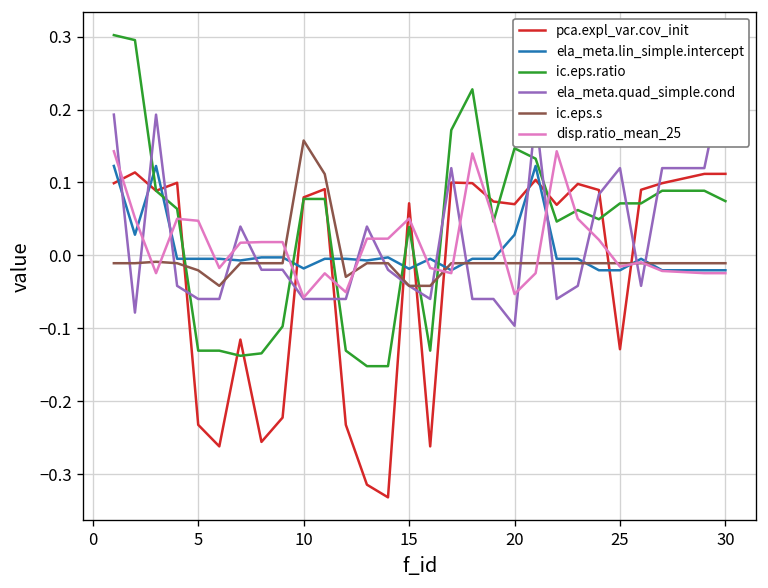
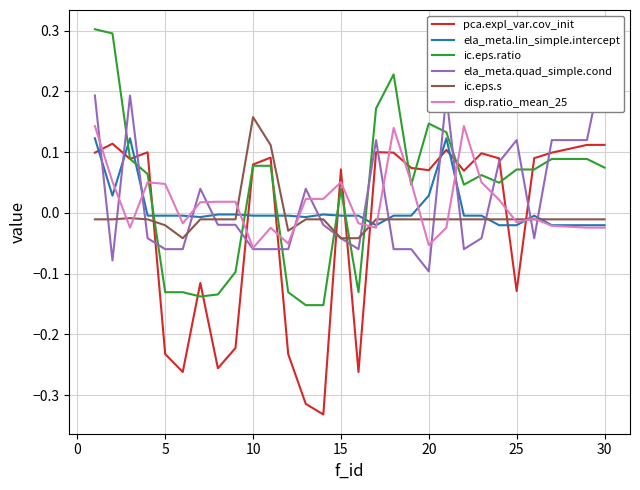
ela_meta.lin_simple.intercept, 10: -0.02 -> 0.00
ela_meta.lin_simple.intercept, 15: -0.02 -> 0.00
